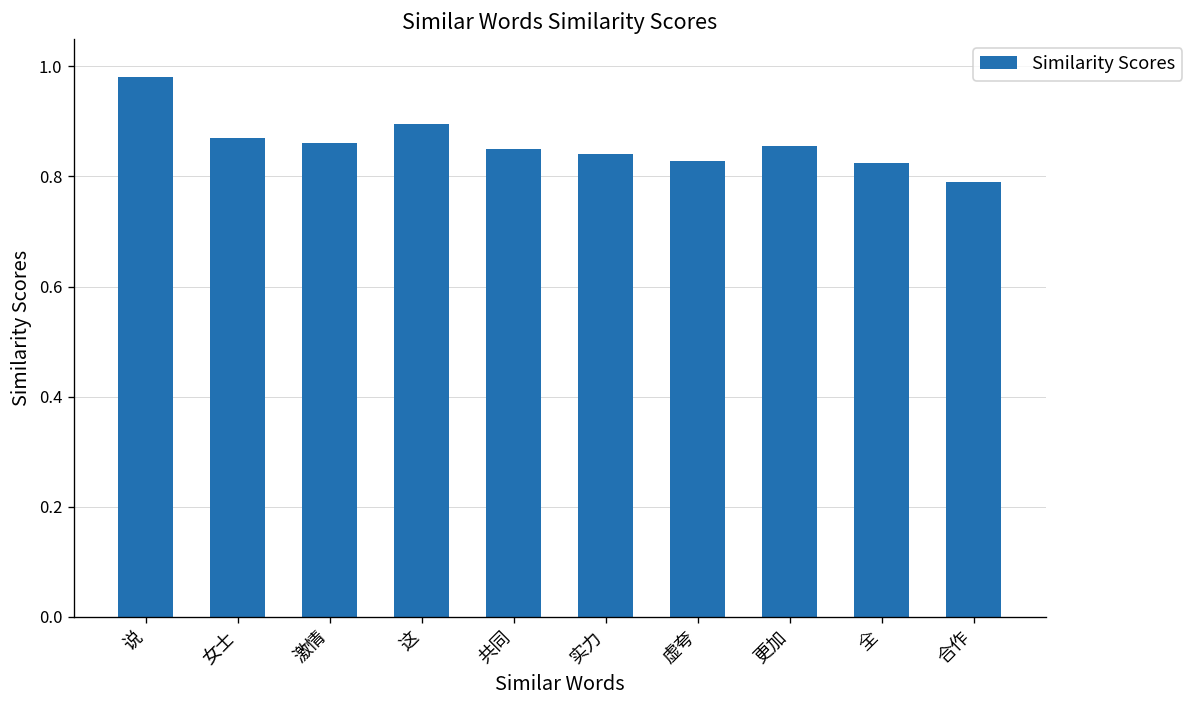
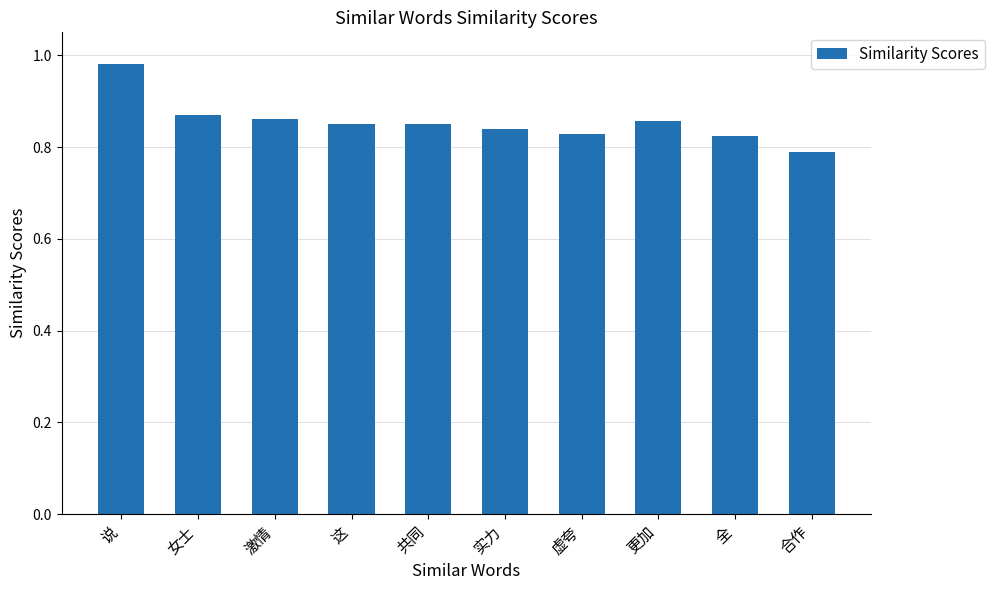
这: 0.89 -> 0.85
